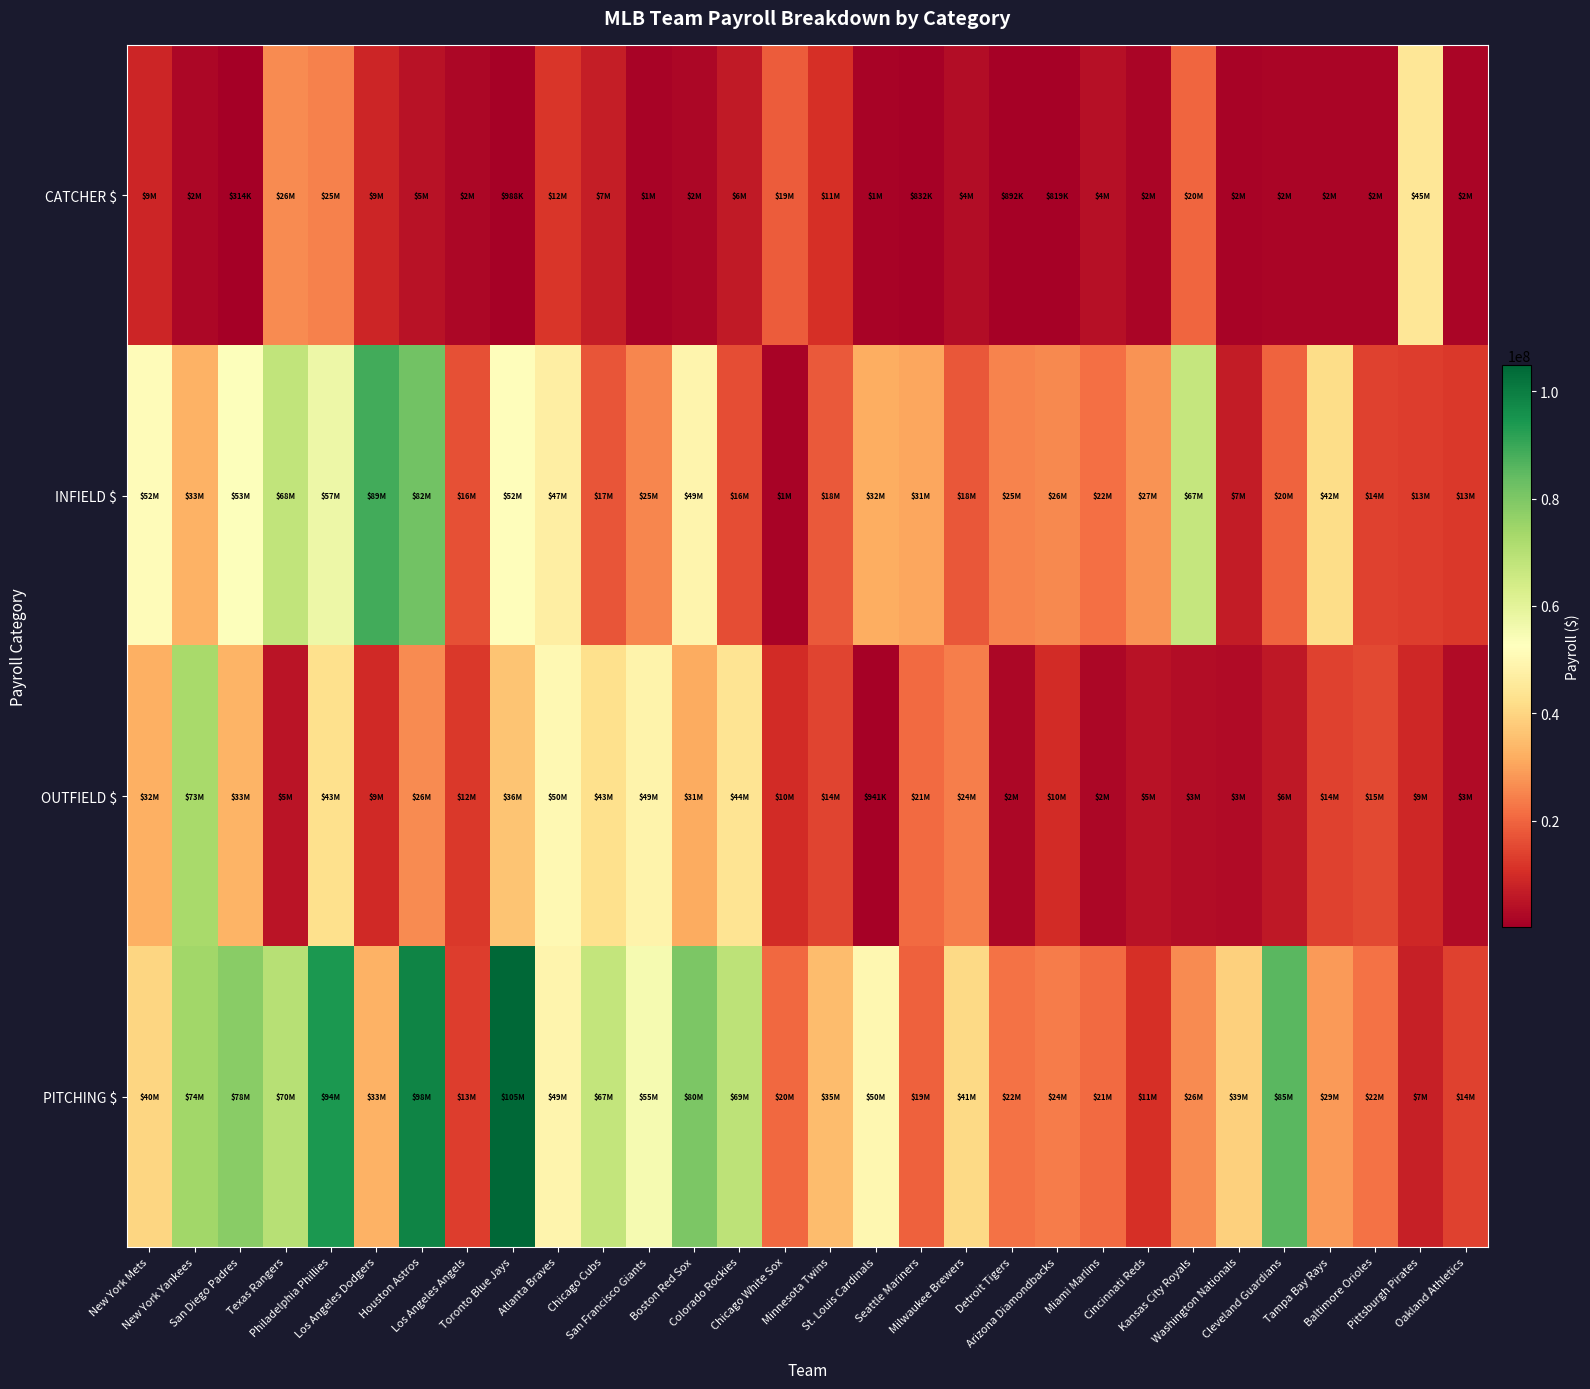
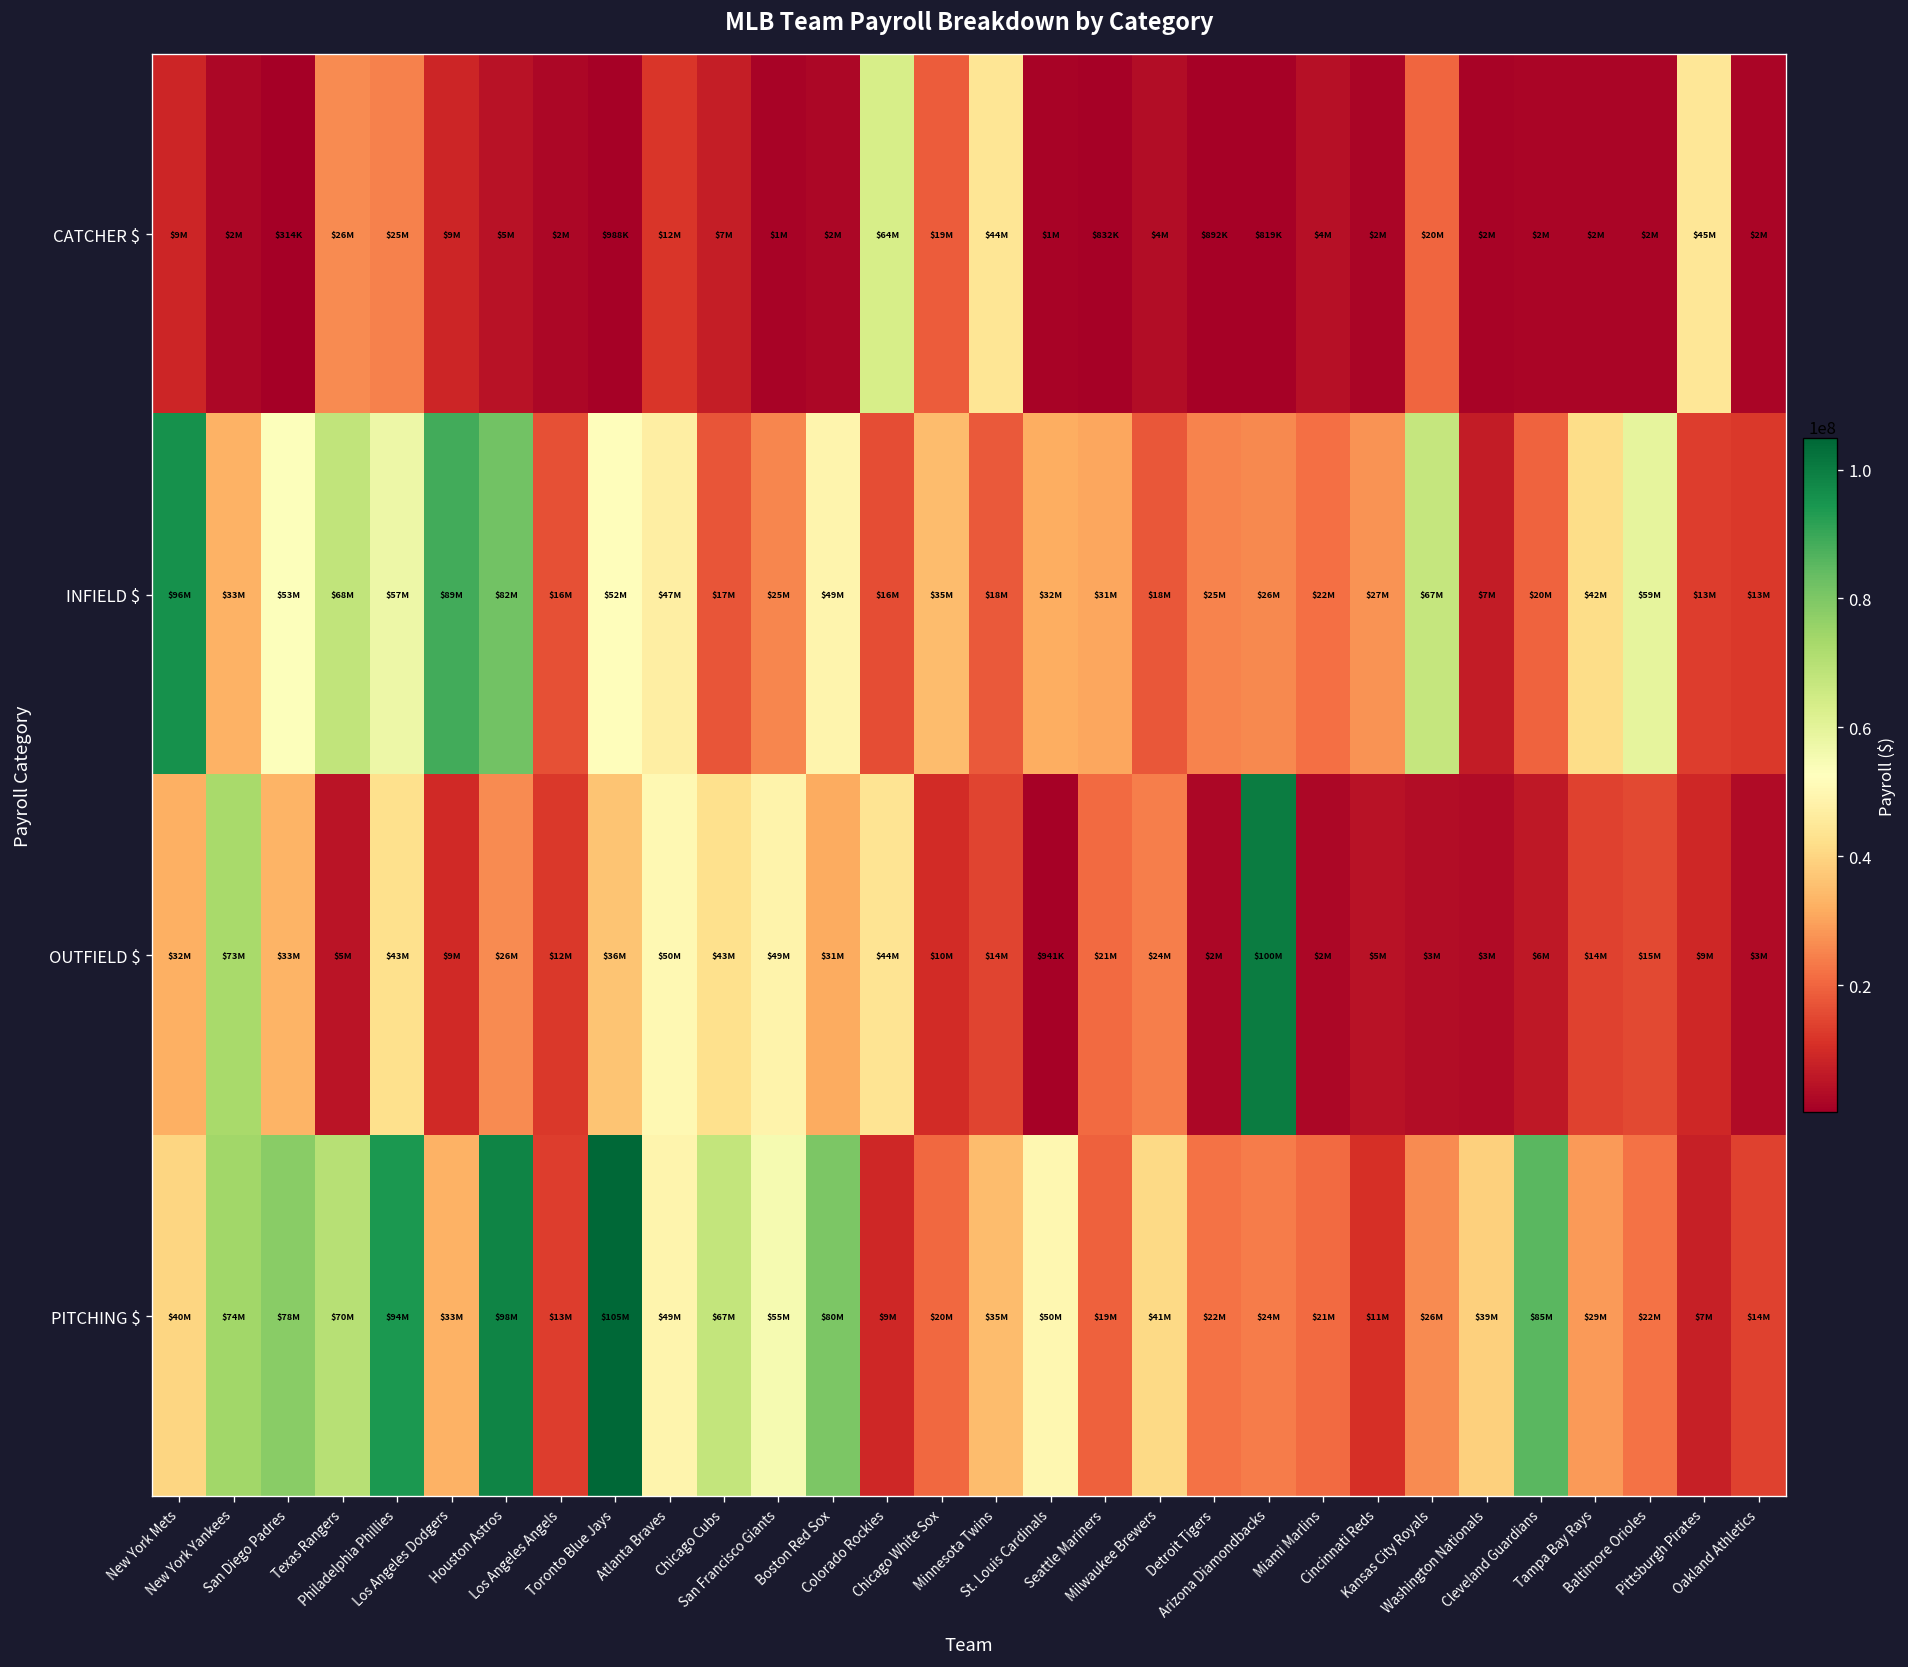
CATCHER $, Colorado Rockies: $6M -> $64M
CATCHER $, Minnesota Twins: $11M -> $44M
INFIELD $, New York Mets: $52M -> $96M
INFIELD $, Chicago White Sox: $1M -> $35M
INFIELD $, Baltimore Orioles: $14M -> $59M
OUTFIELD $, Arizona Diamondbacks: $10M -> $100M
PITCHING $, Colorado Rockies: $69M -> $9M
